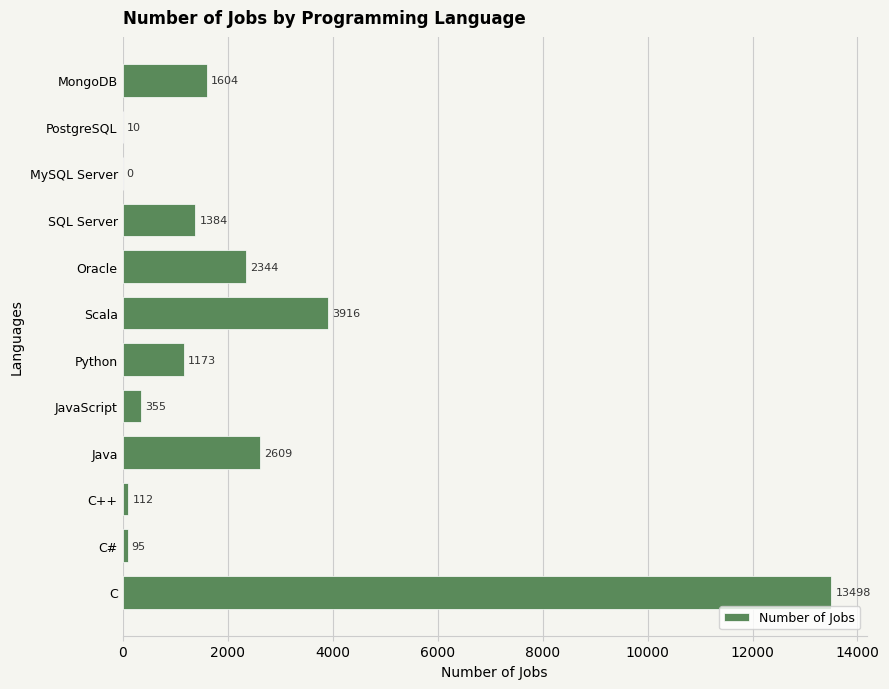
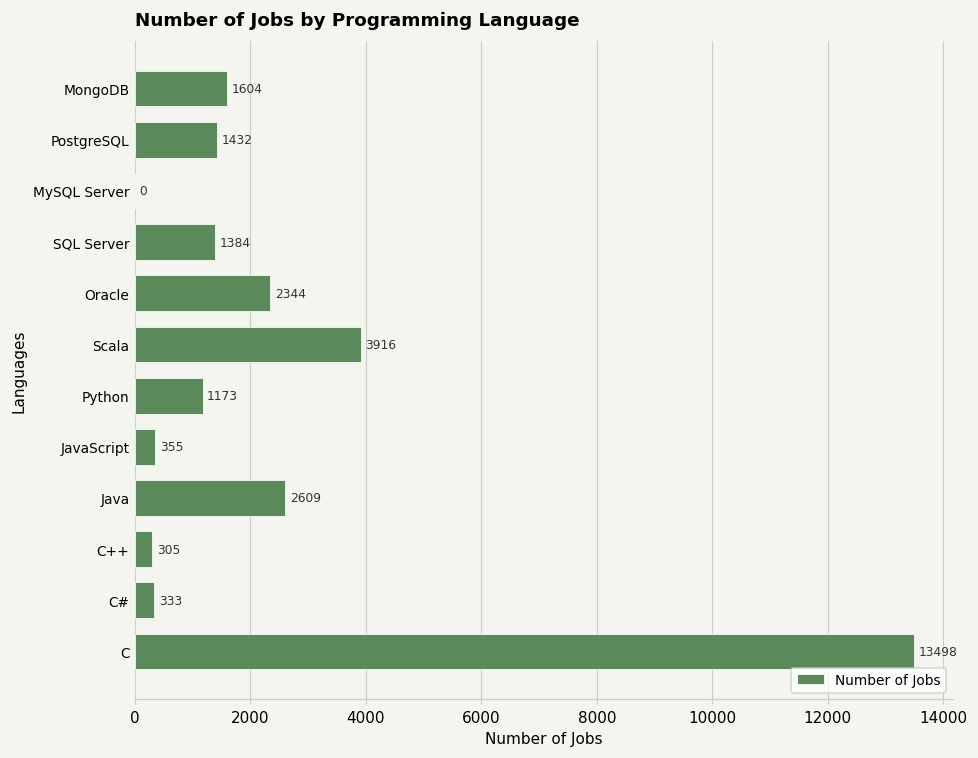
PostgreSQL: 10 -> 1432
C++: 112 -> 305
C#: 95 -> 333
